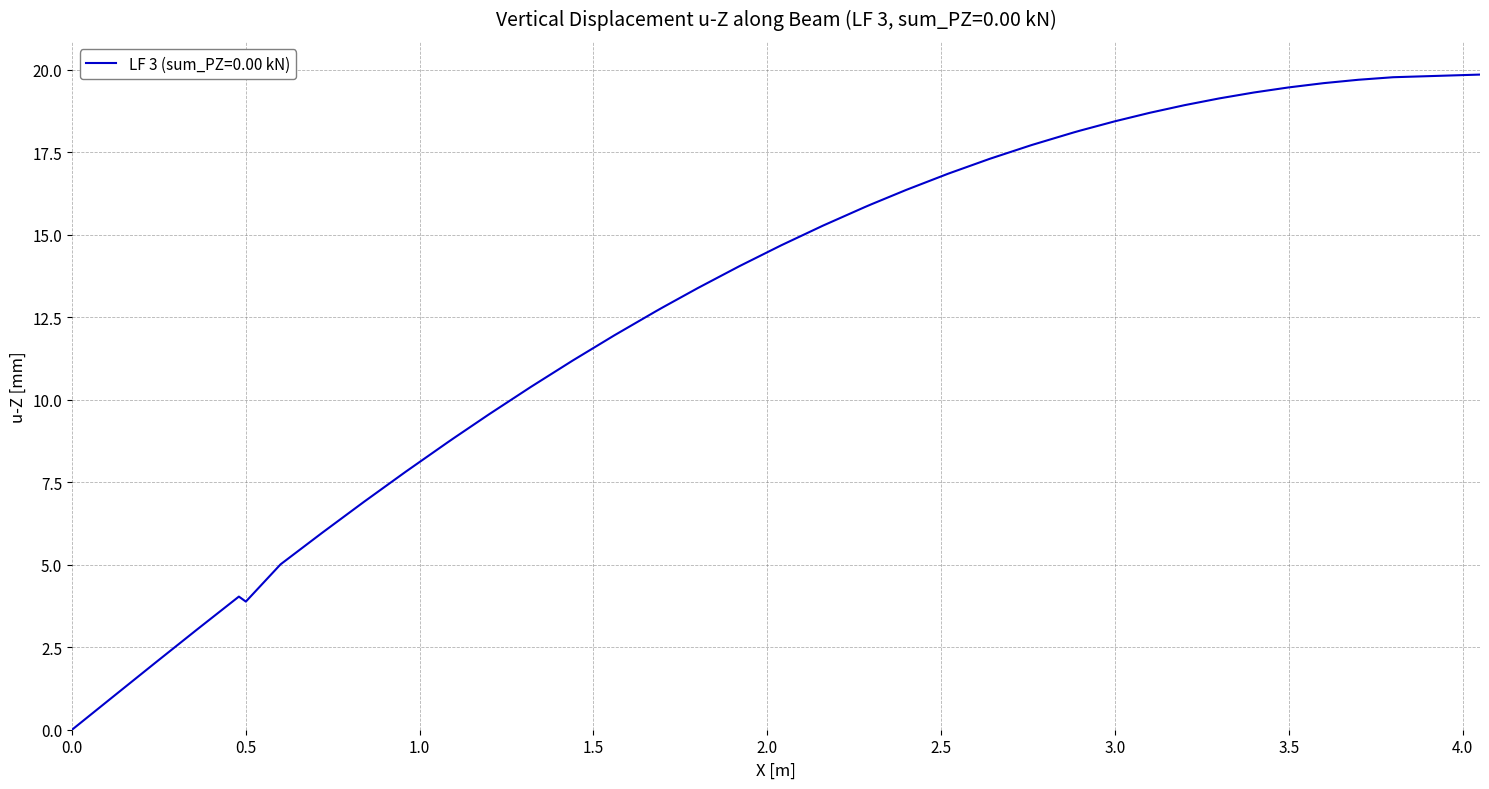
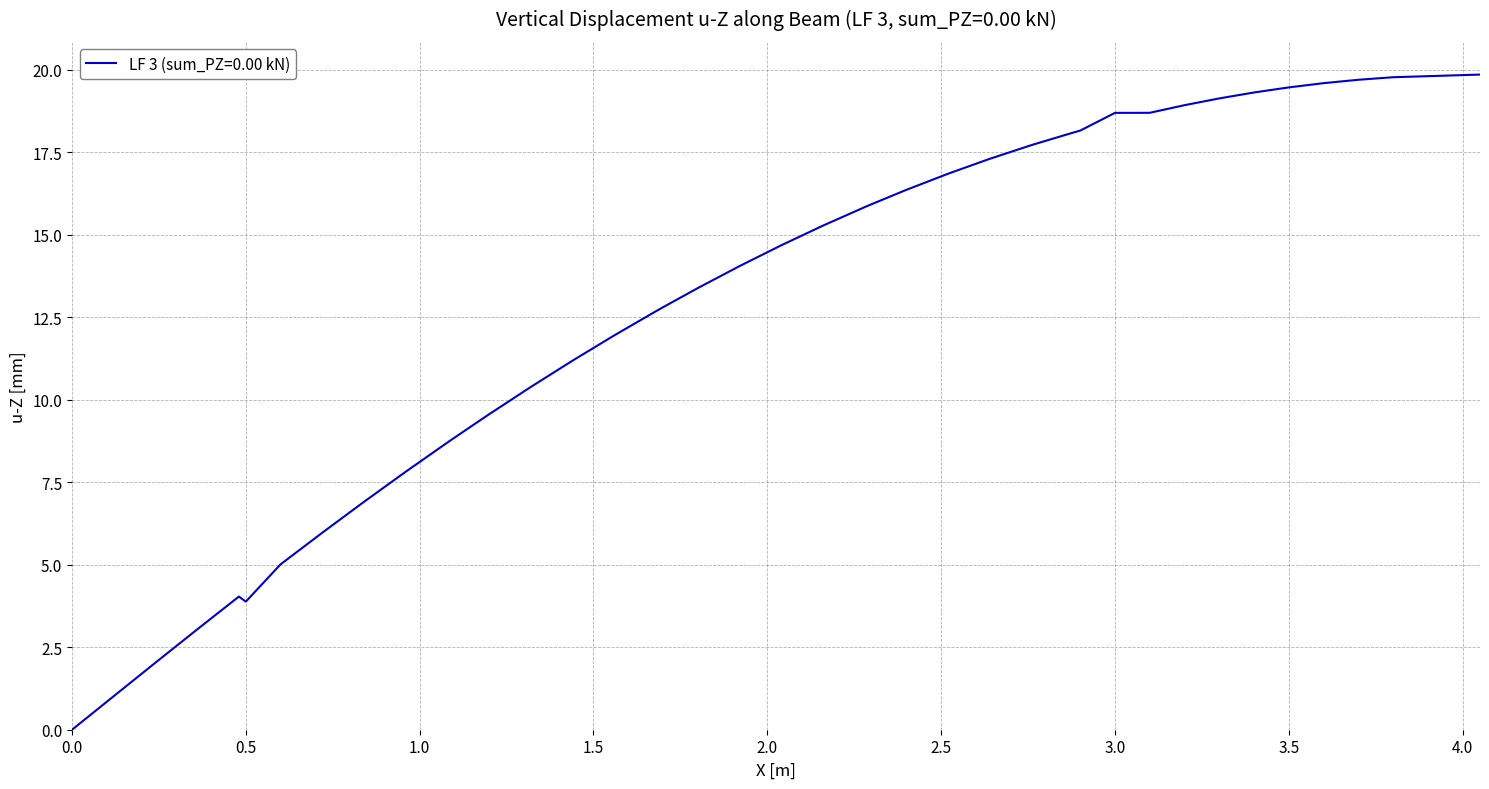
3.0: 18.4 -> 18.7
